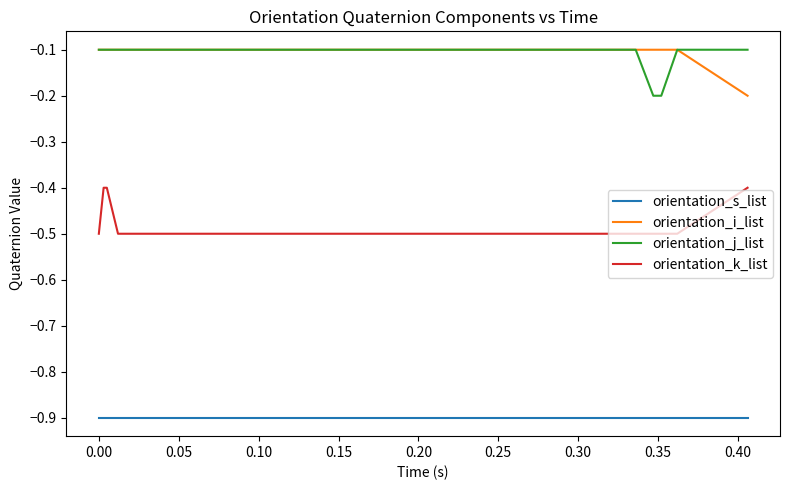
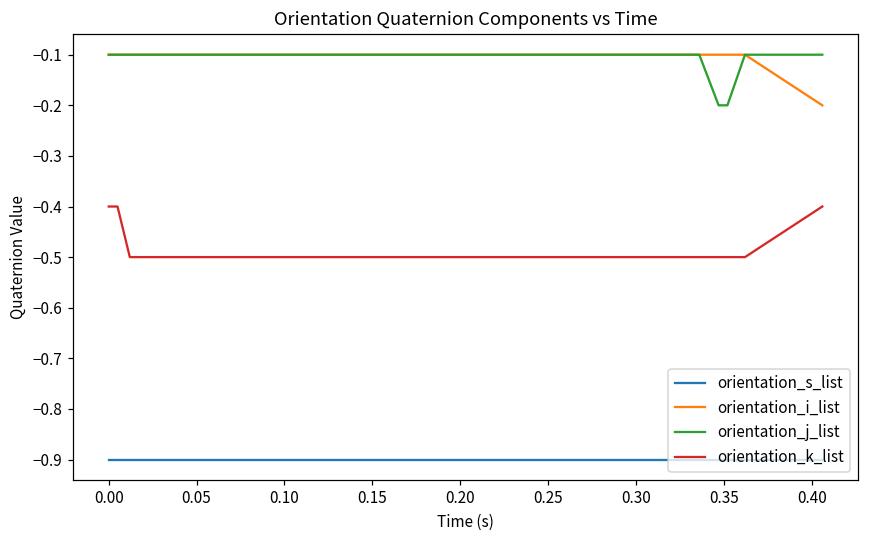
orientation_k_list, 0.00: -0.5 -> -0.4
